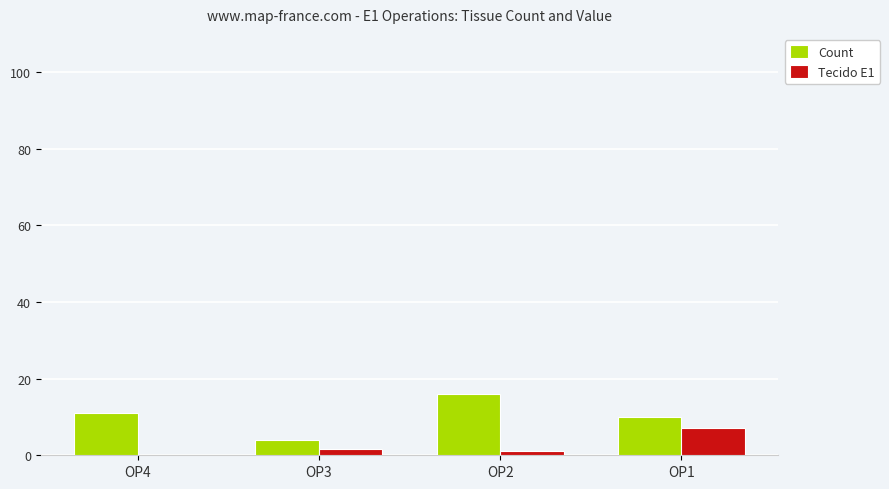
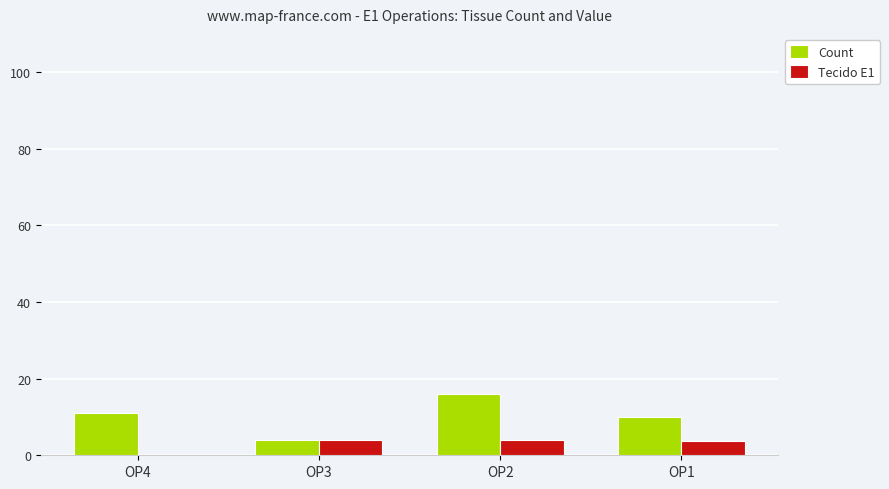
Tecido E1, OP3: 2 -> 4
Tecido E1, OP2: 1 -> 4
Tecido E1, OP1: 7 -> 4
